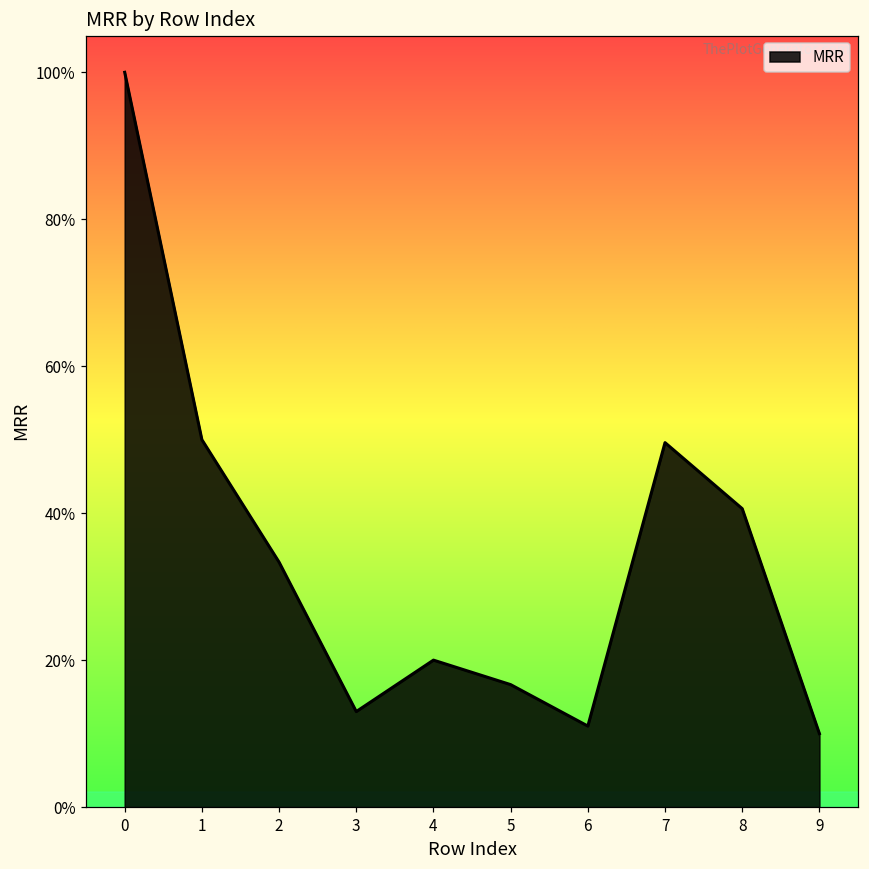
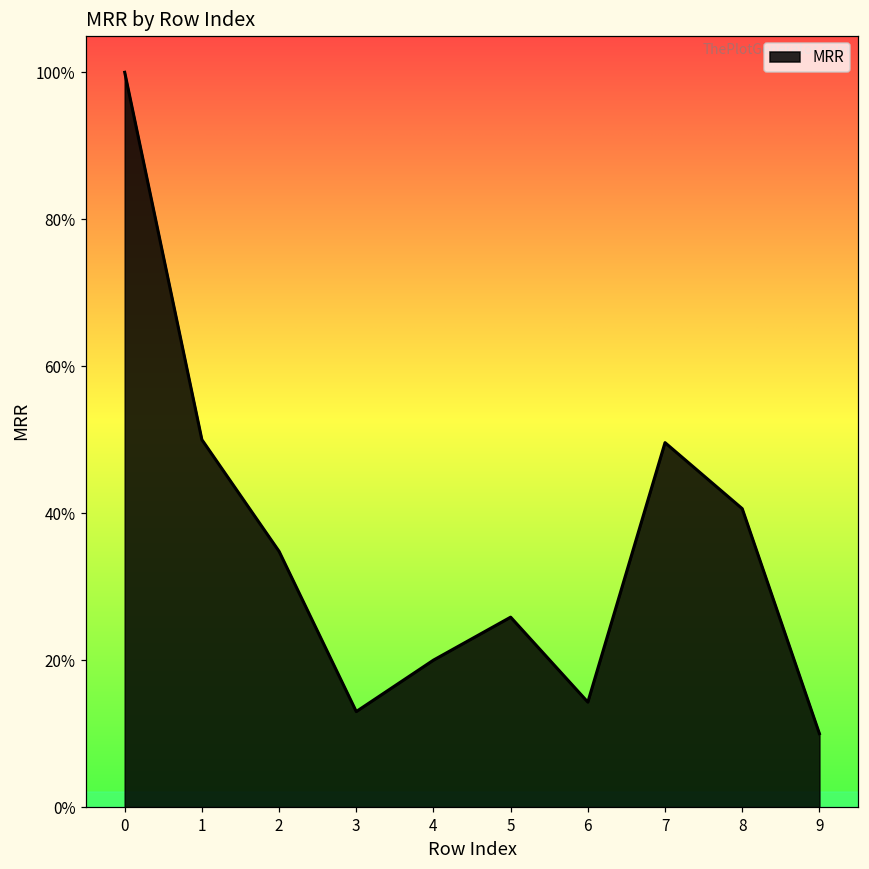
2: 33% -> 35%
5: 17% -> 26%
6: 11% -> 14%
